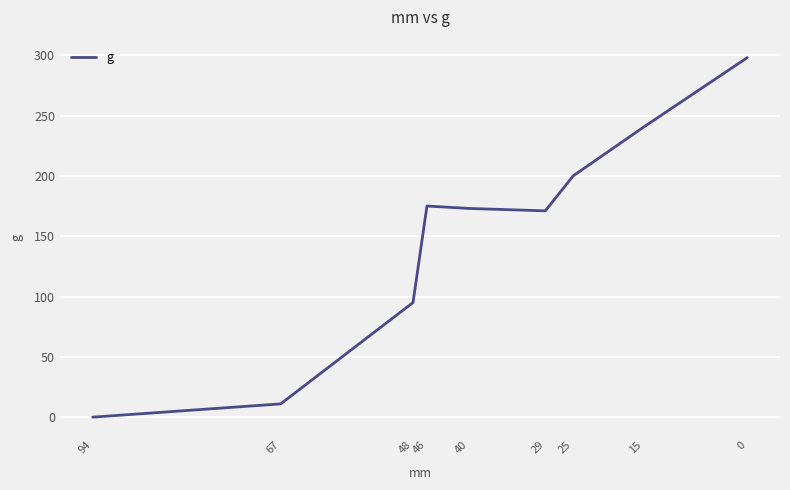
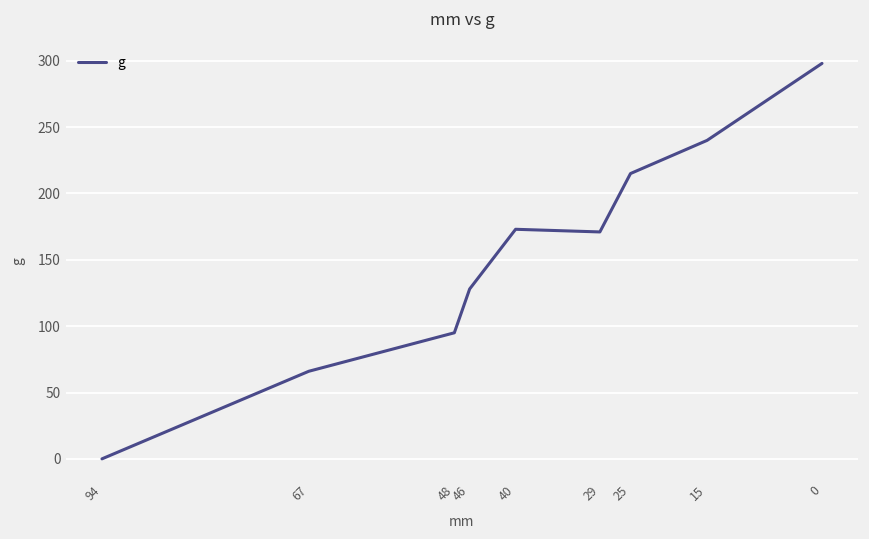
67: 11 -> 66
46: 175 -> 128
25: 200 -> 215
